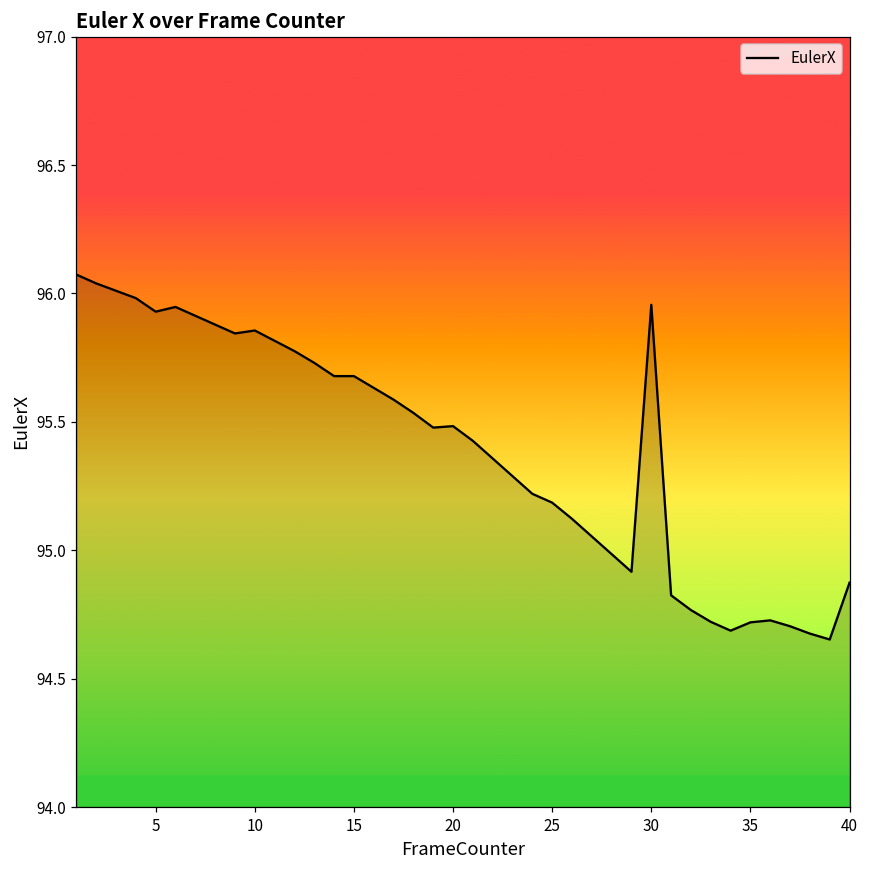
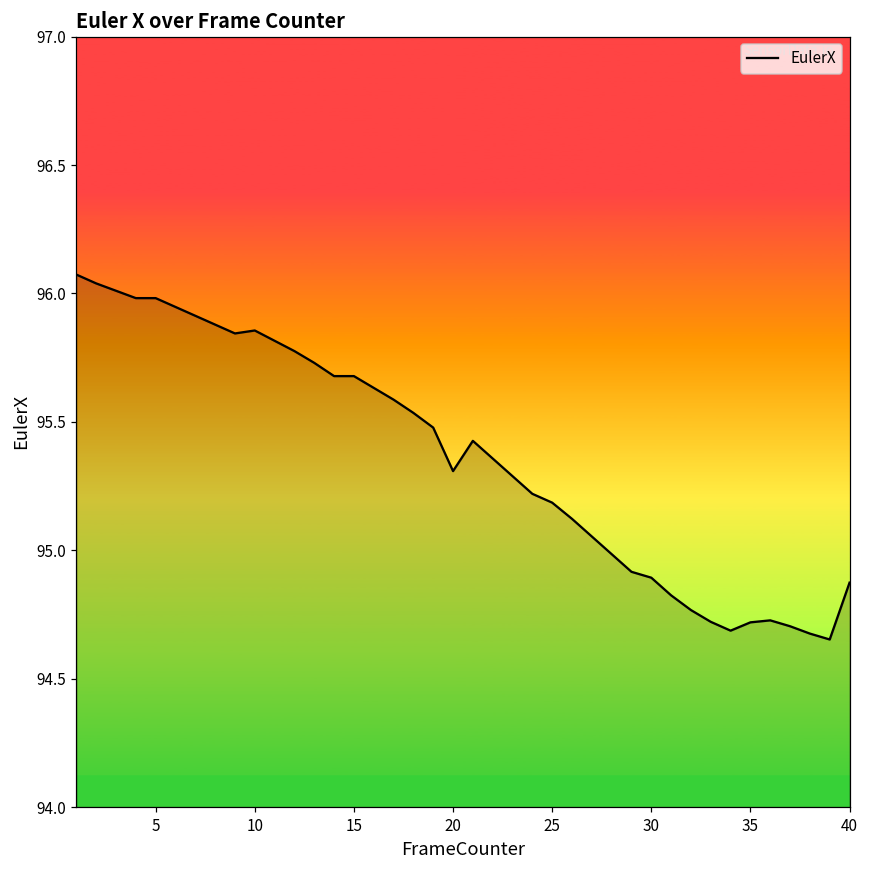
5: 95.93 -> 95.98
20: 95.48 -> 95.31
30: 95.96 -> 94.89
